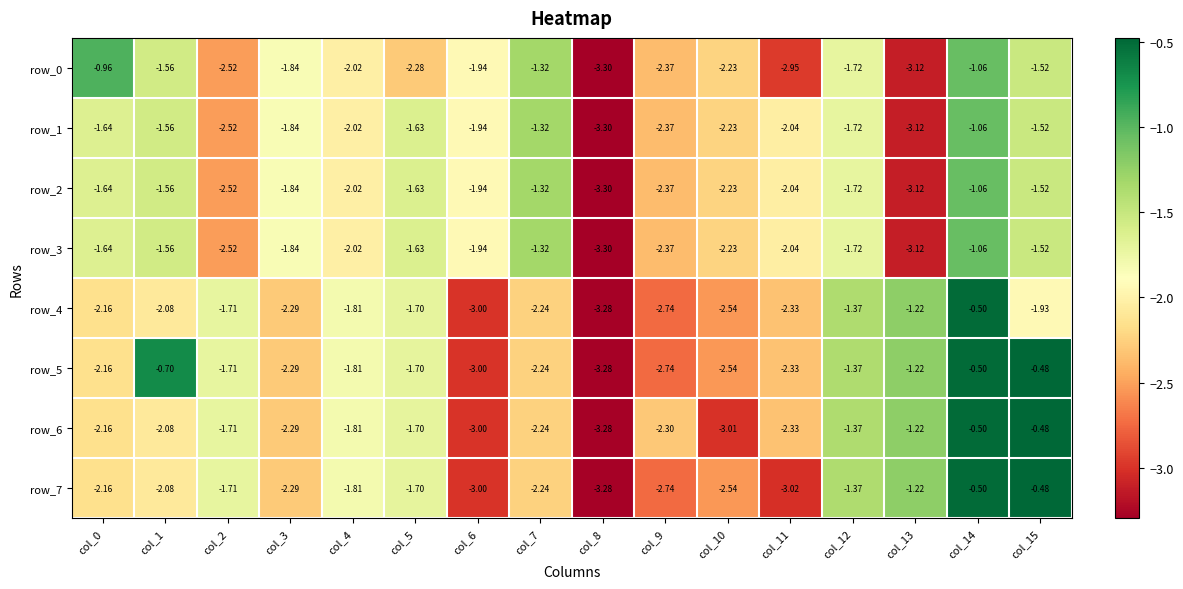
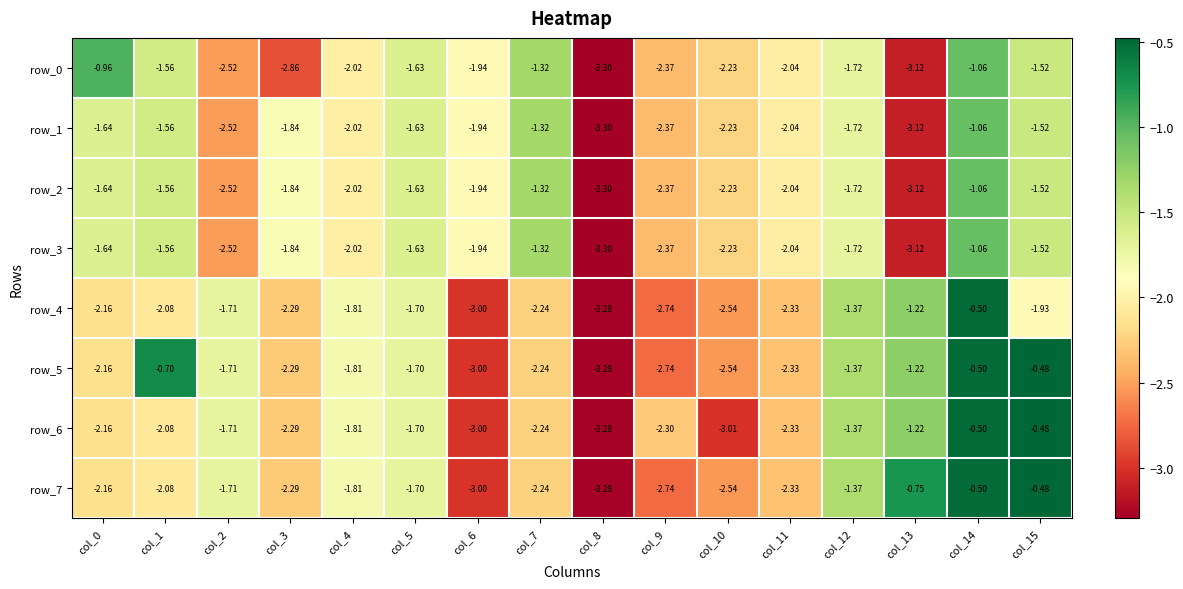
row_0, col_3: -1.84 -> -2.86
row_0, col_5: -2.28 -> -1.63
row_0, col_11: -2.95 -> -2.04
row_7, col_11: -3.02 -> -2.33
row_7, col_13: -1.22 -> -0.75
